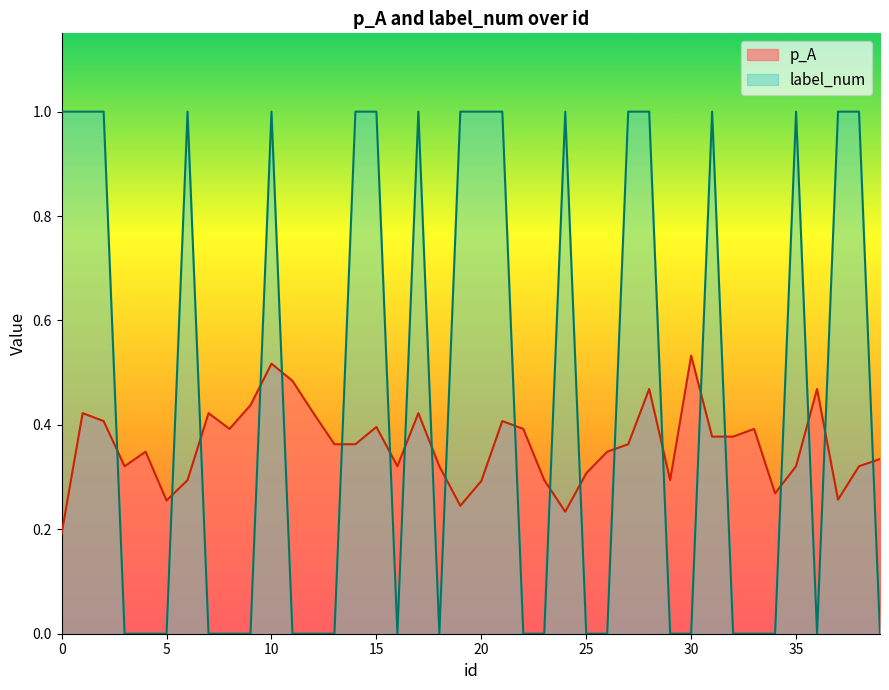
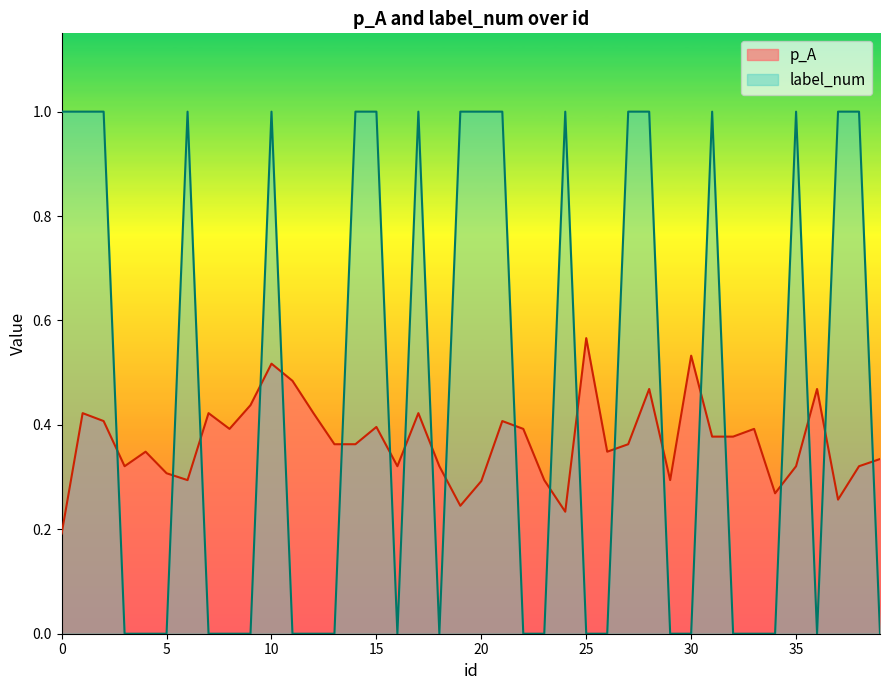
p_A, 5: 0.26 -> 0.31
p_A, 25: 0.31 -> 0.57
